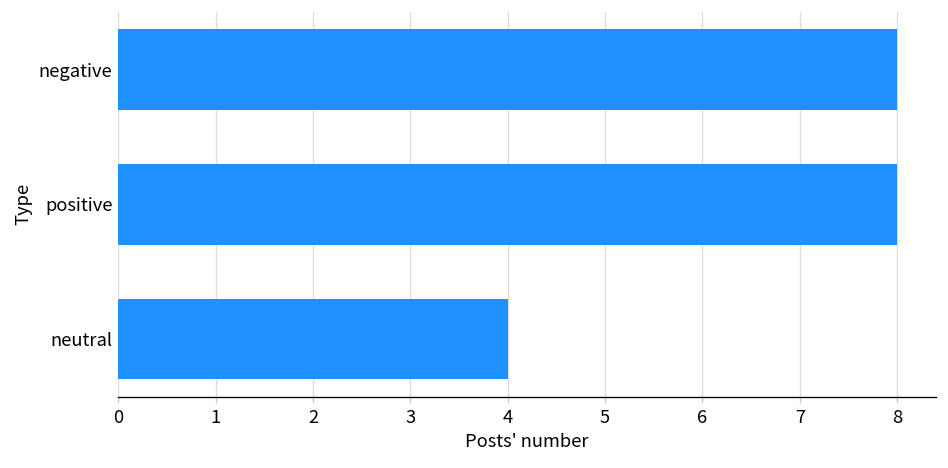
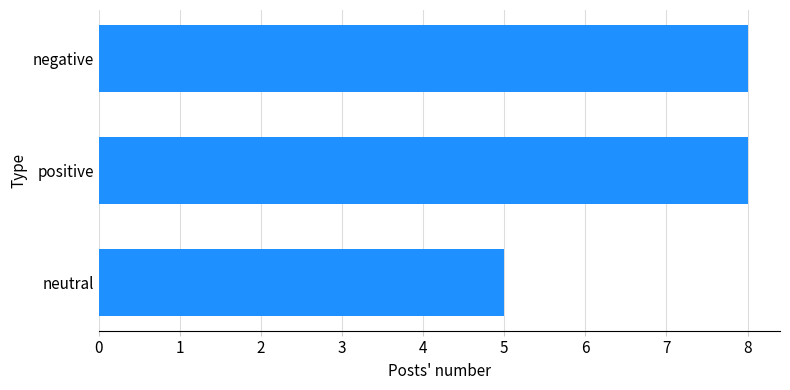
neutral: 4 -> 5
